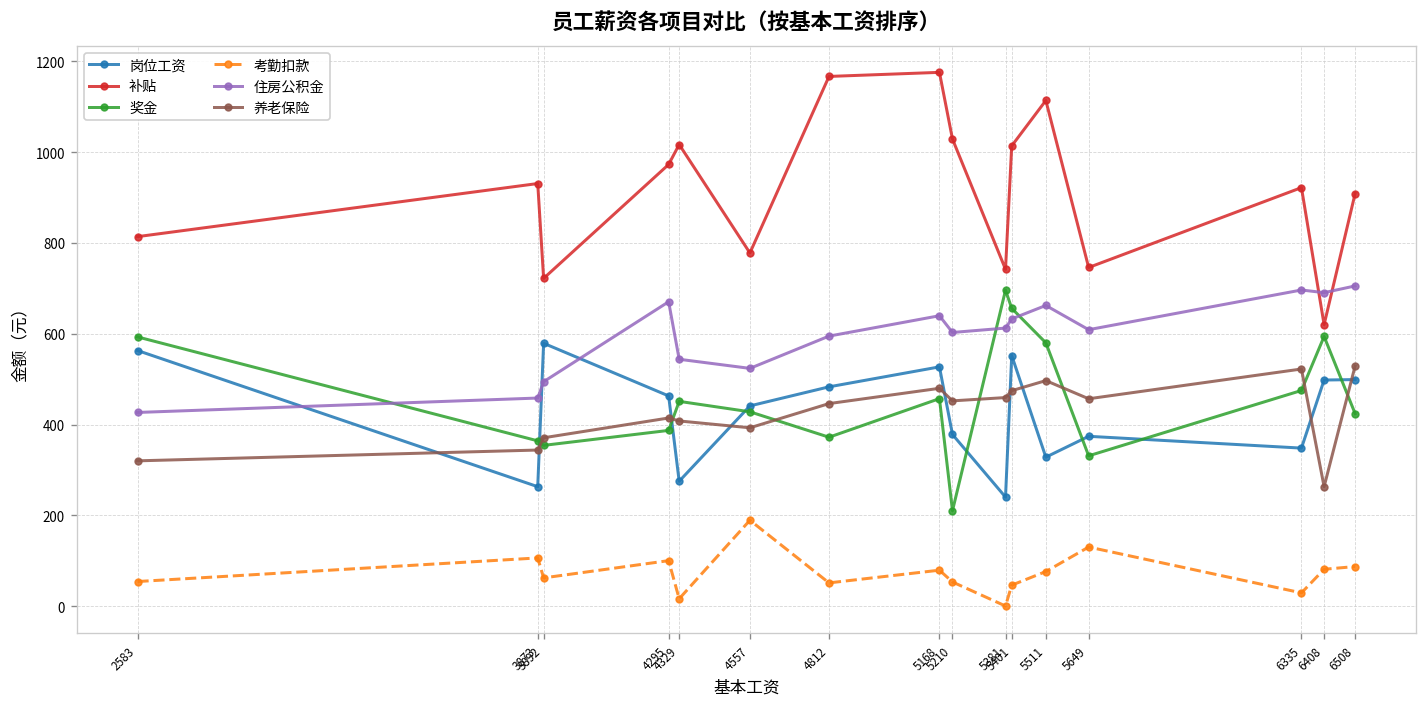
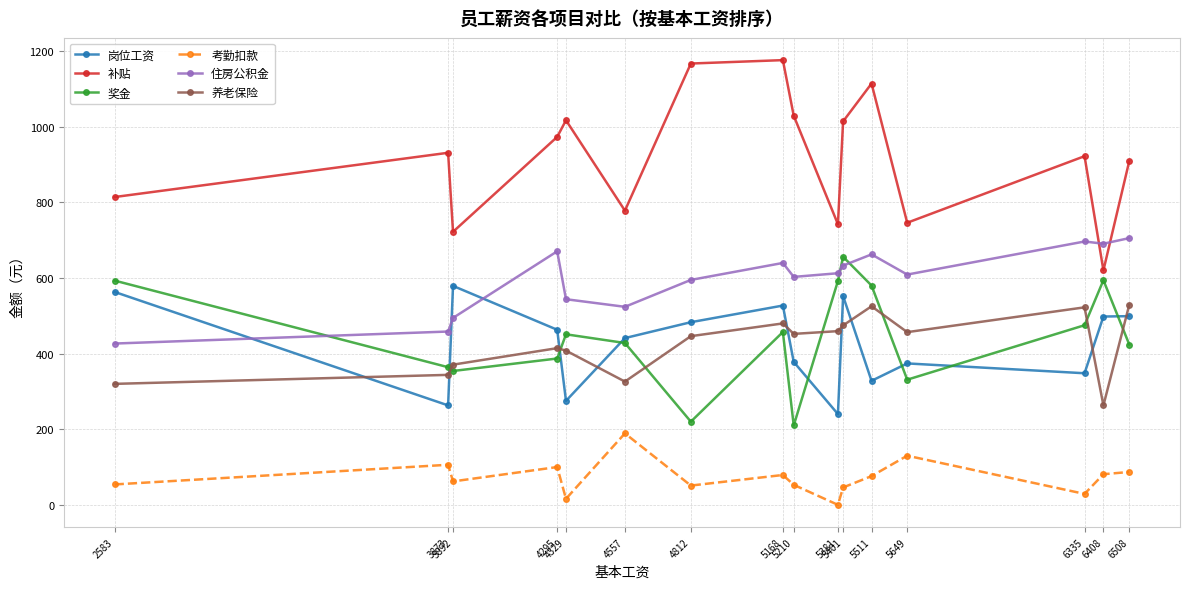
养老保险, 4557: 390 -> 330
奖金, 4812: 370 -> 220
奖金, 5381: 700 -> 590
养老保险, 5511: 500 -> 530
